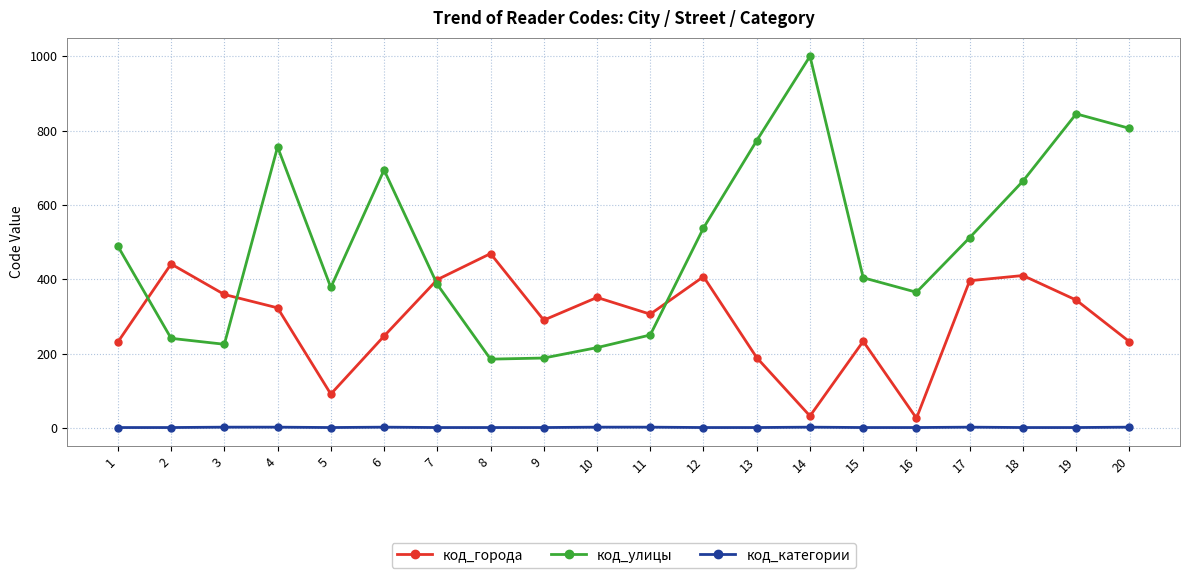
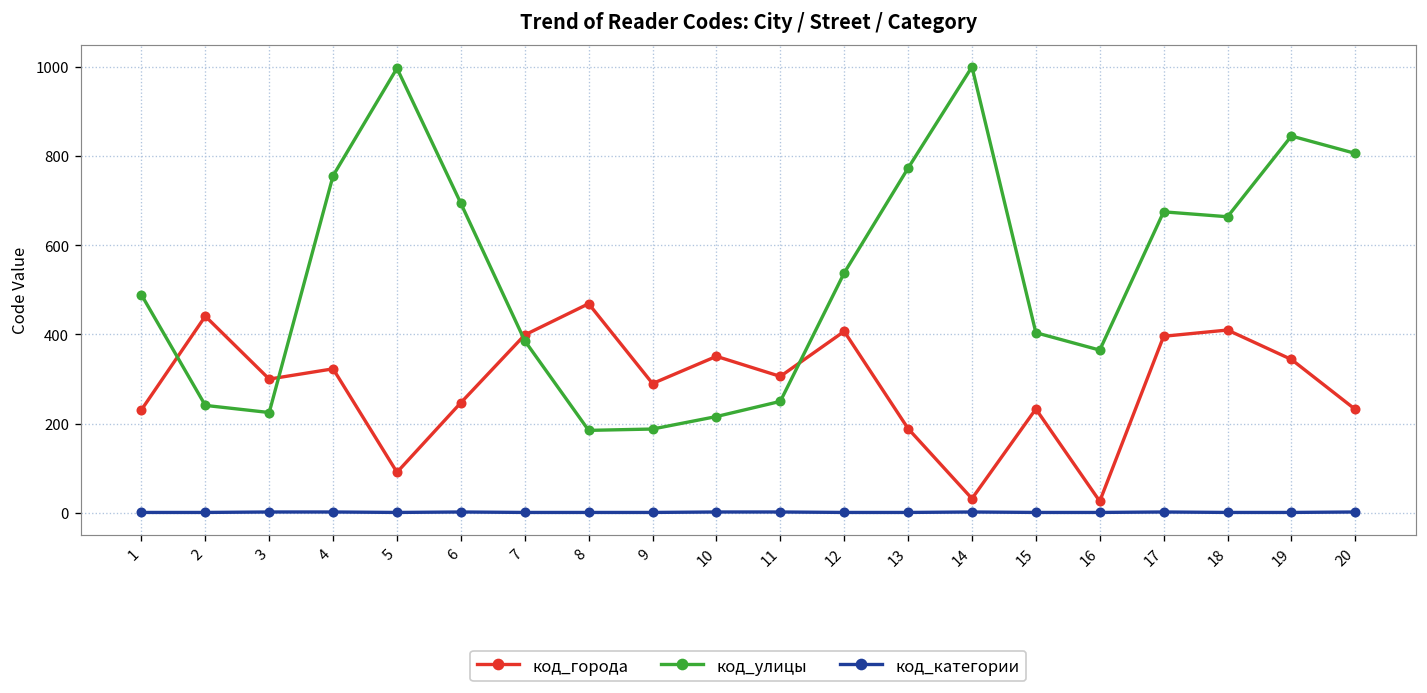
код_города, 3: 360 -> 300
код_улицы, 5: 380 -> 1000
код_улицы, 17: 510 -> 680
